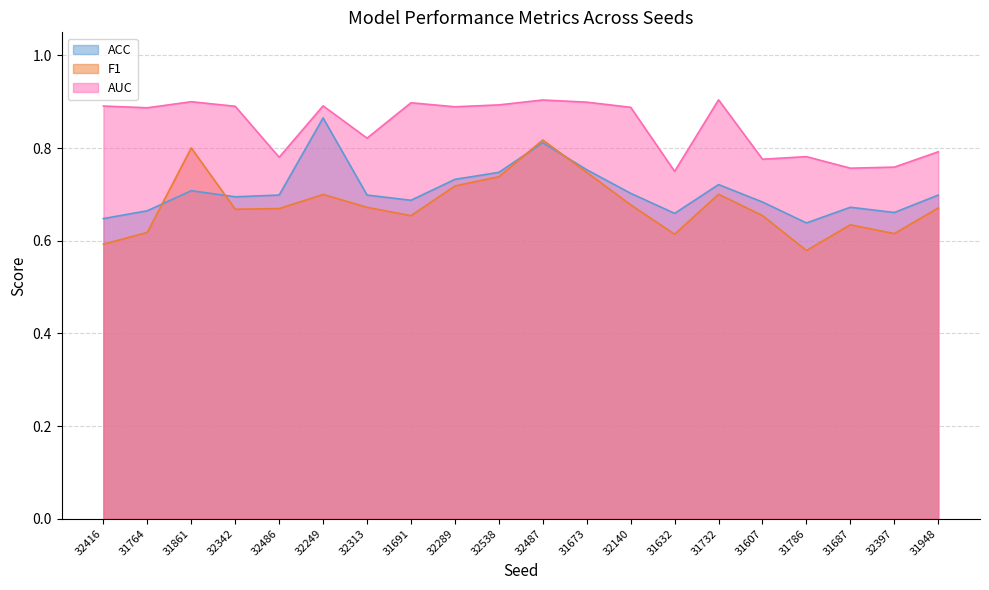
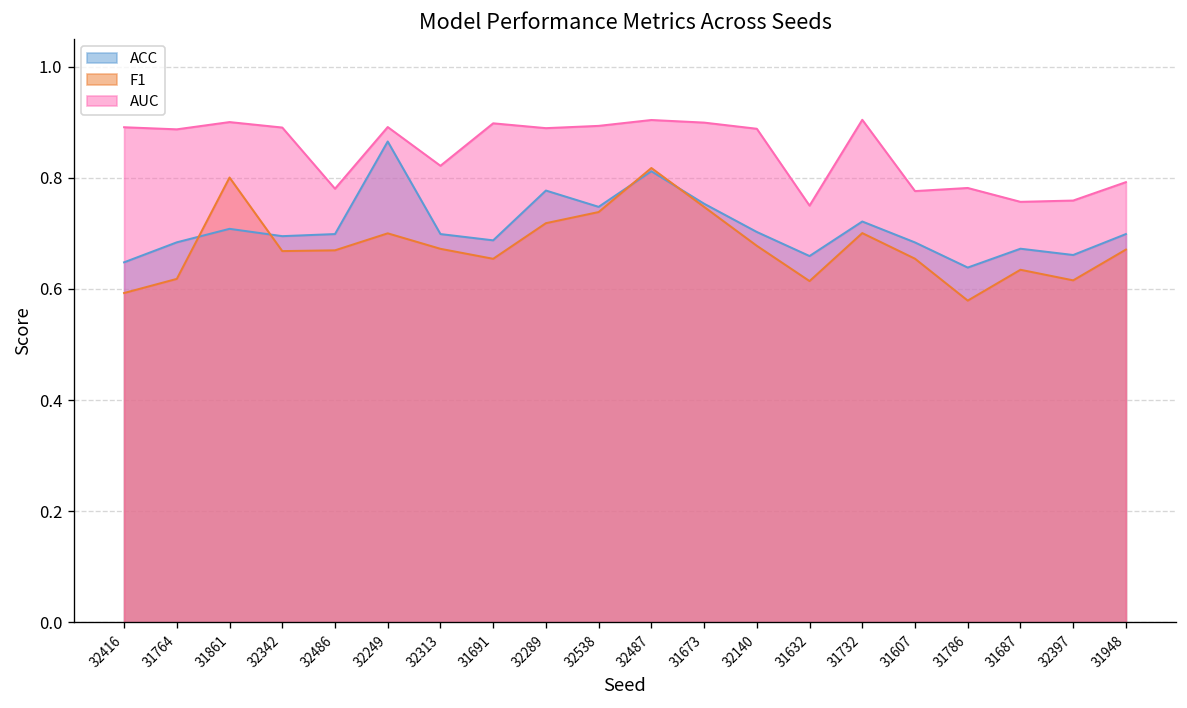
ACC, 31764: 0.66 -> 0.68
ACC, 32289: 0.73 -> 0.78
